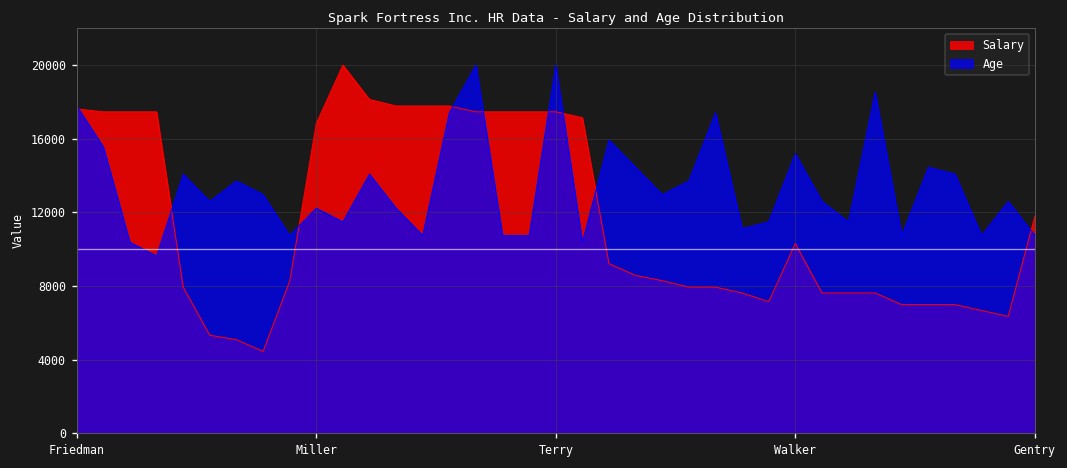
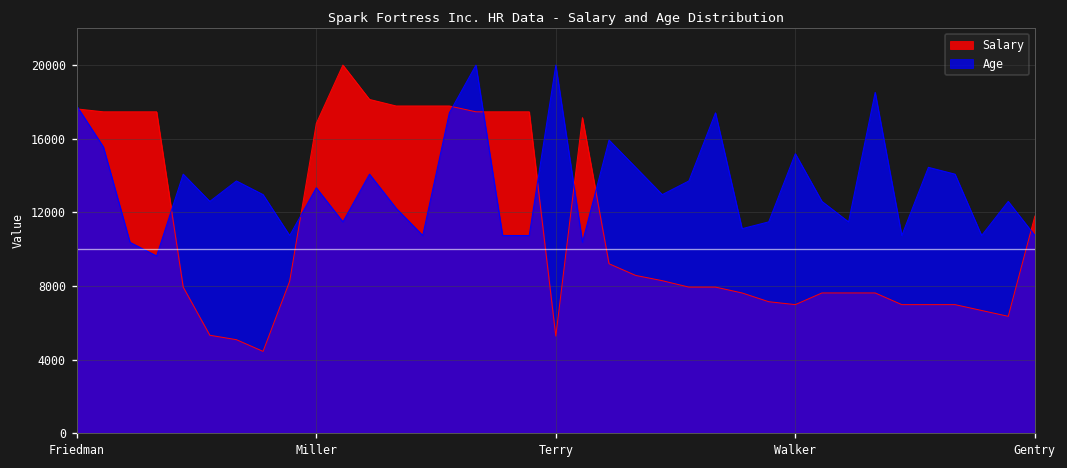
Age, Miller: 12200 -> 13300
Salary, Terry: 17500 -> 5300
Salary, Walker: 10300 -> 7000
